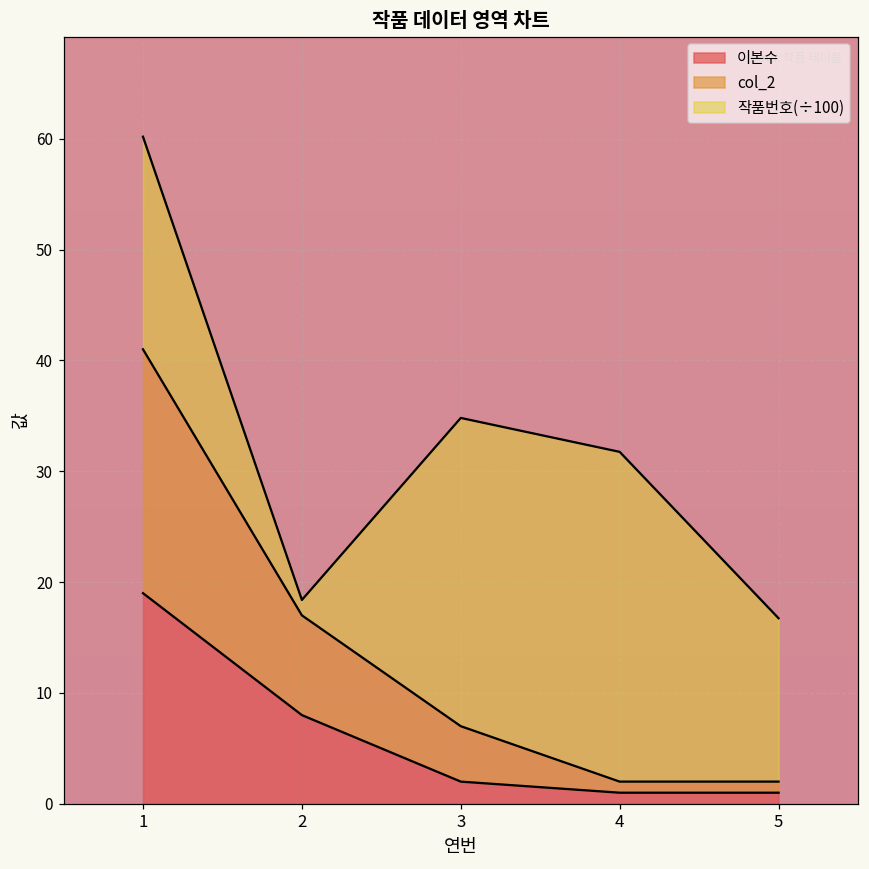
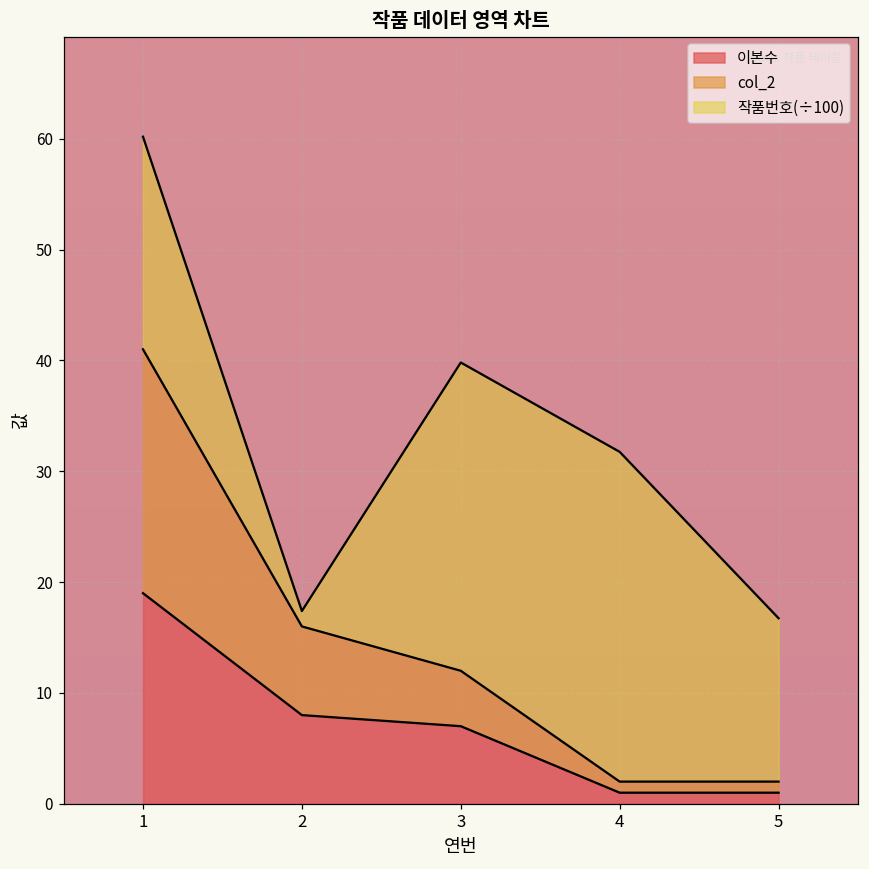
col_2, 2: 9 -> 8
이본수, 3: 2 -> 7
